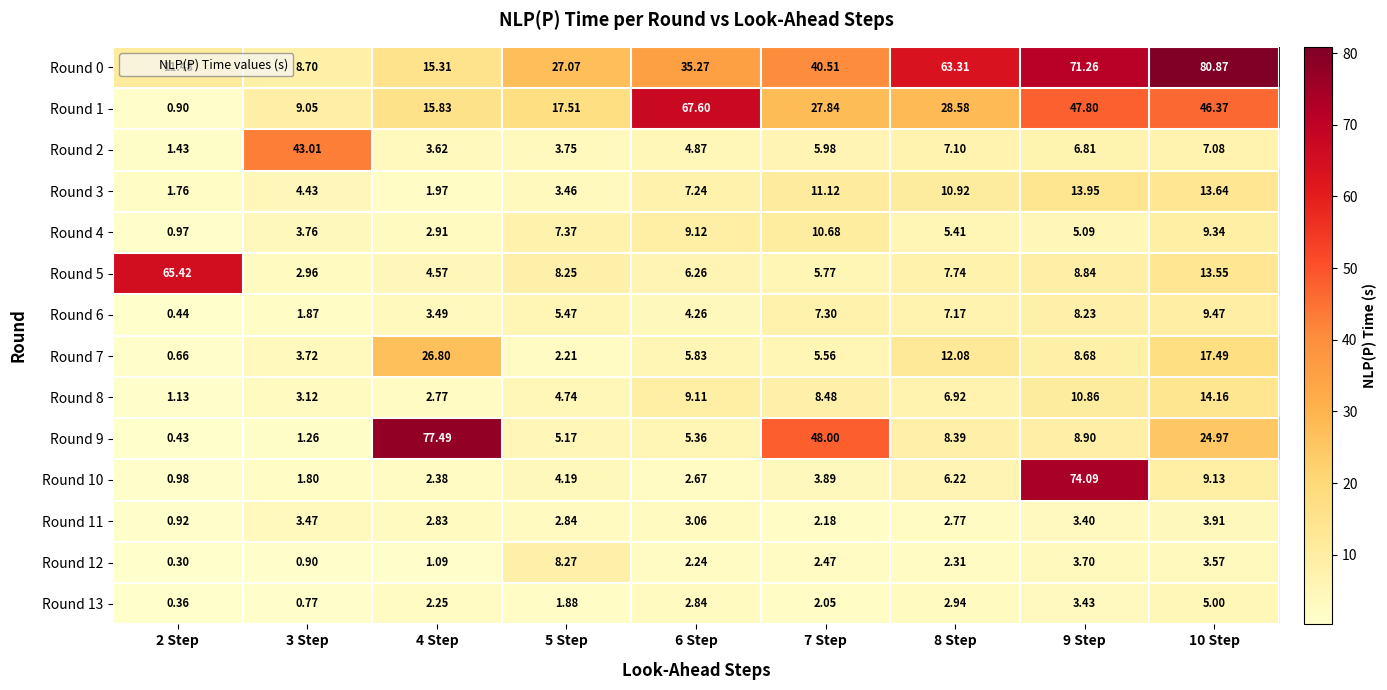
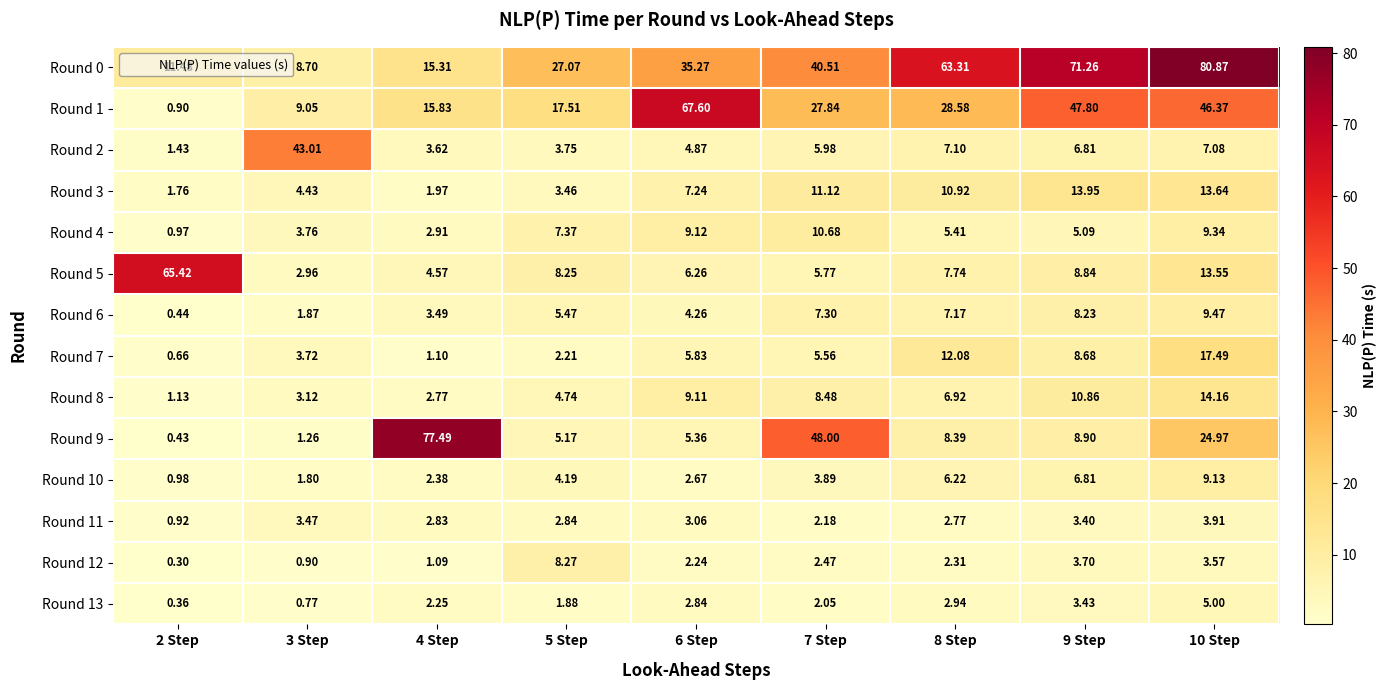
Round 7, 4 Step: 26.80 -> 1.10
Round 10, 9 Step: 74.09 -> 6.81
